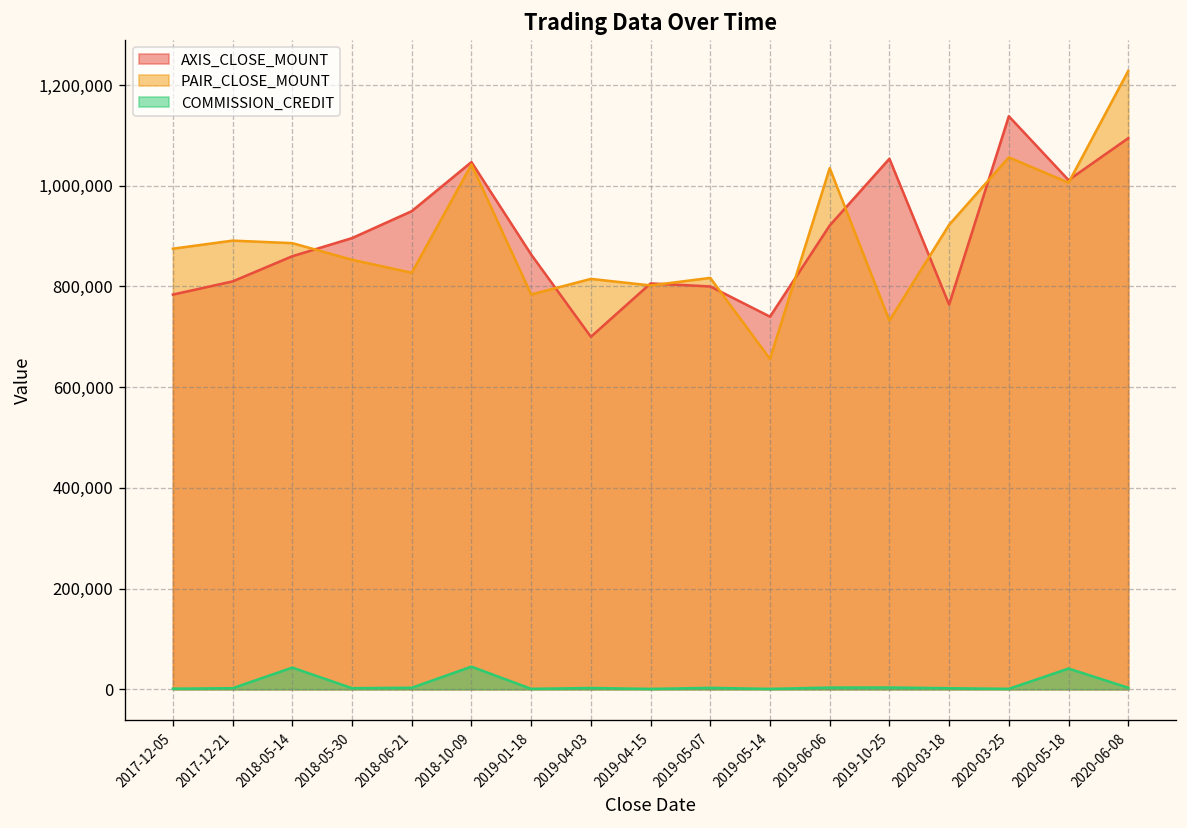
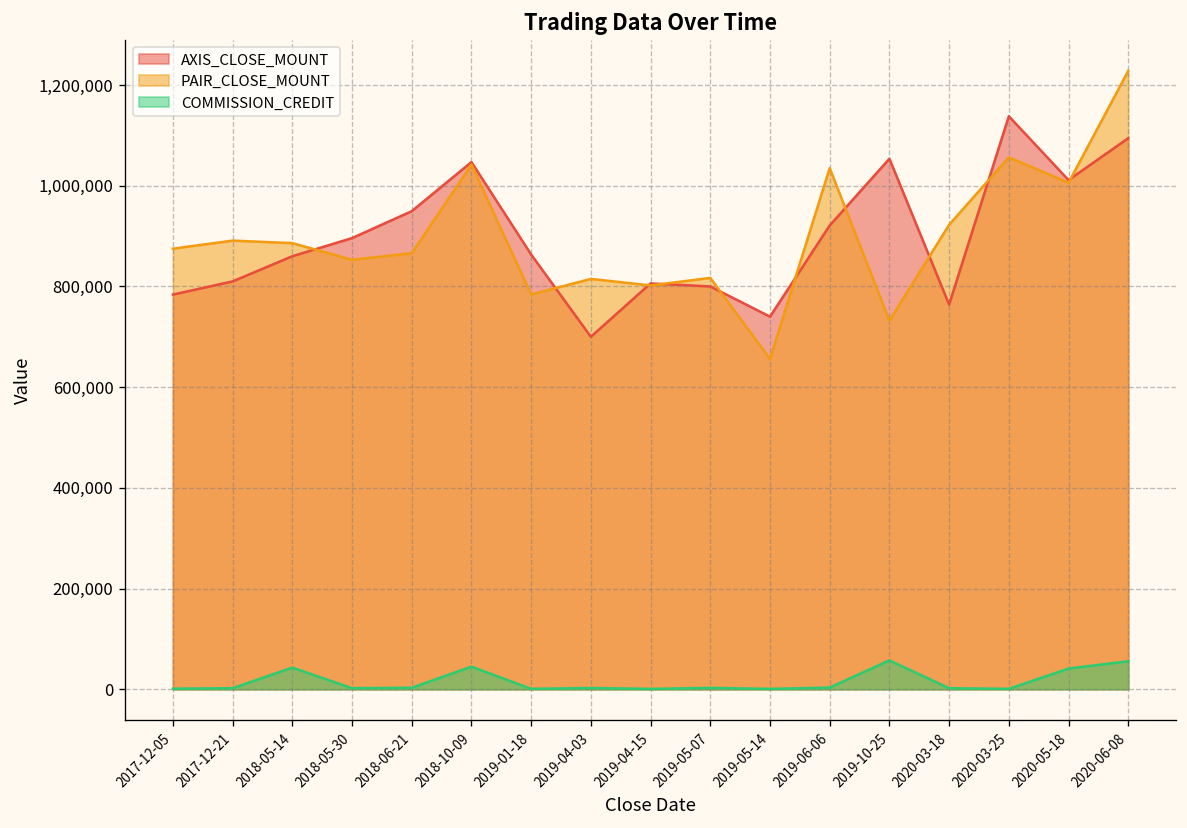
PAIR_CLOSE_MOUNT, 2018-06-21: 830,000 -> 870,000
COMMISSION_CREDIT, 2019-10-25: 0 -> 60,000
COMMISSION_CREDIT, 2020-06-08: 0 -> 60,000
